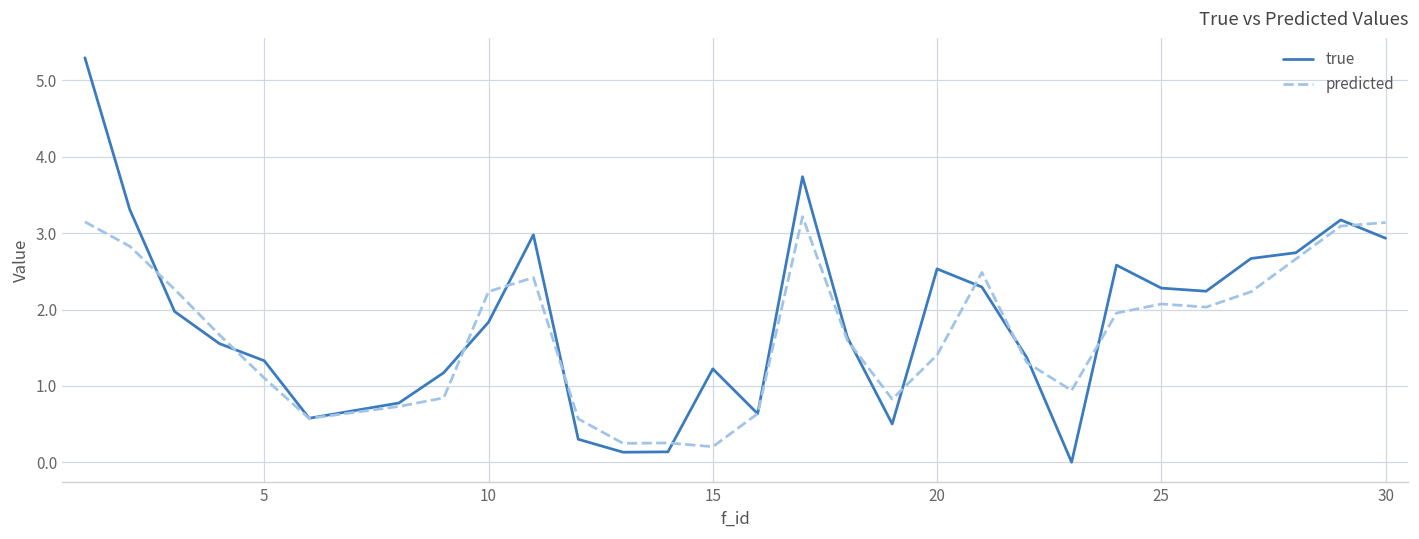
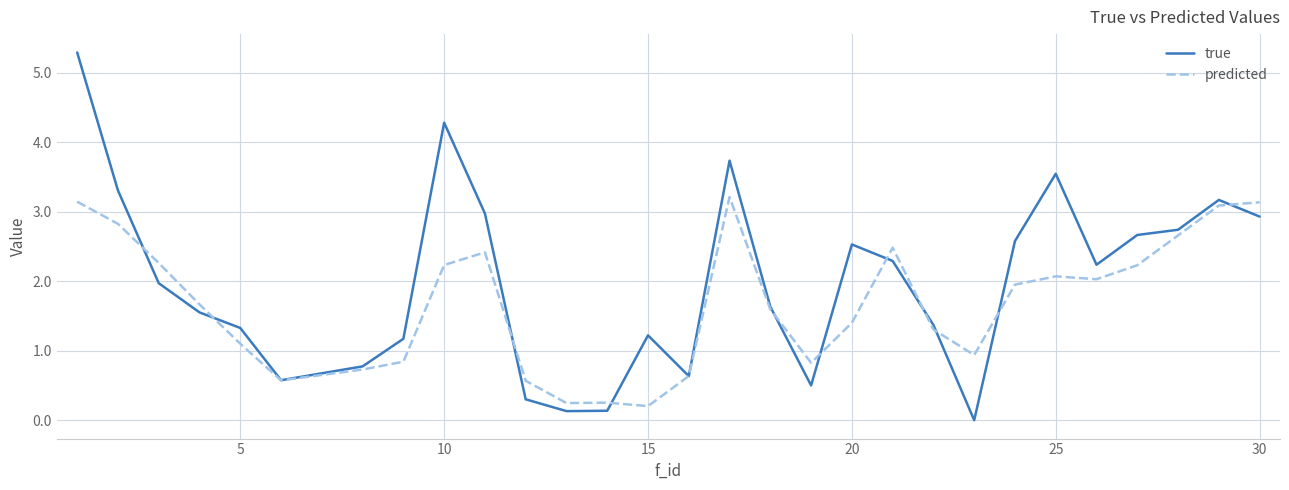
true, 10: 1.8 -> 4.3
true, 25: 2.3 -> 3.5
